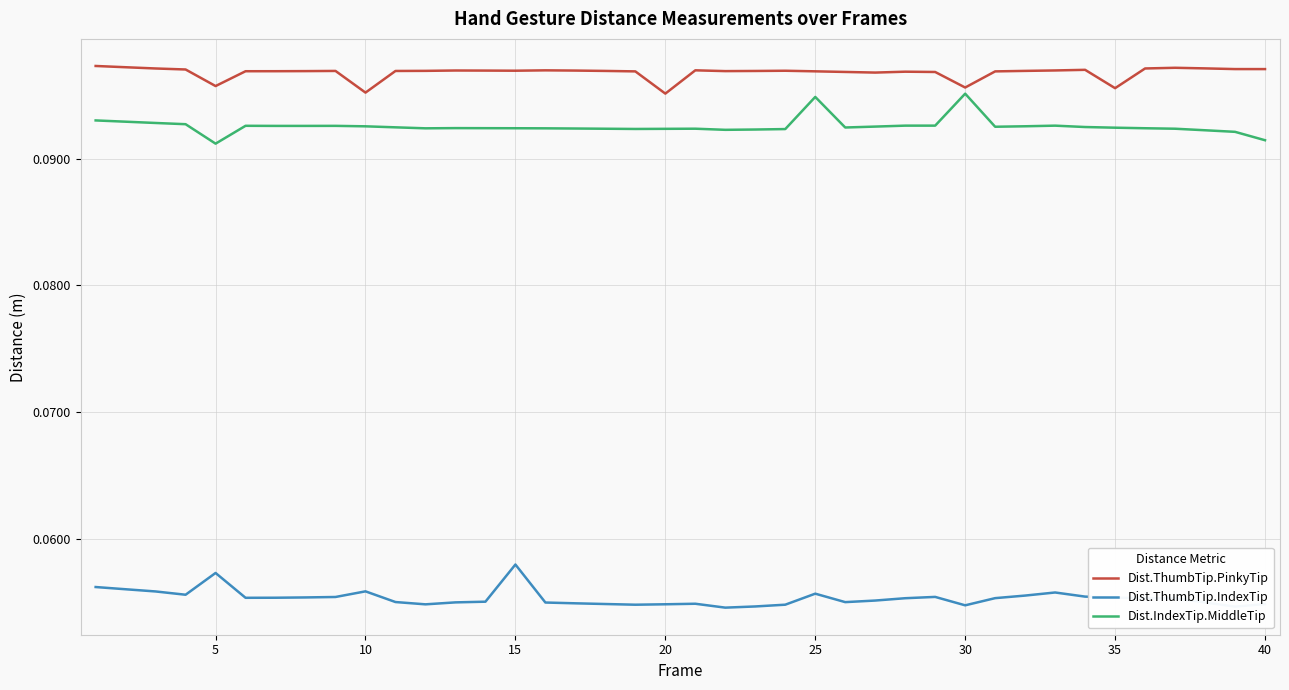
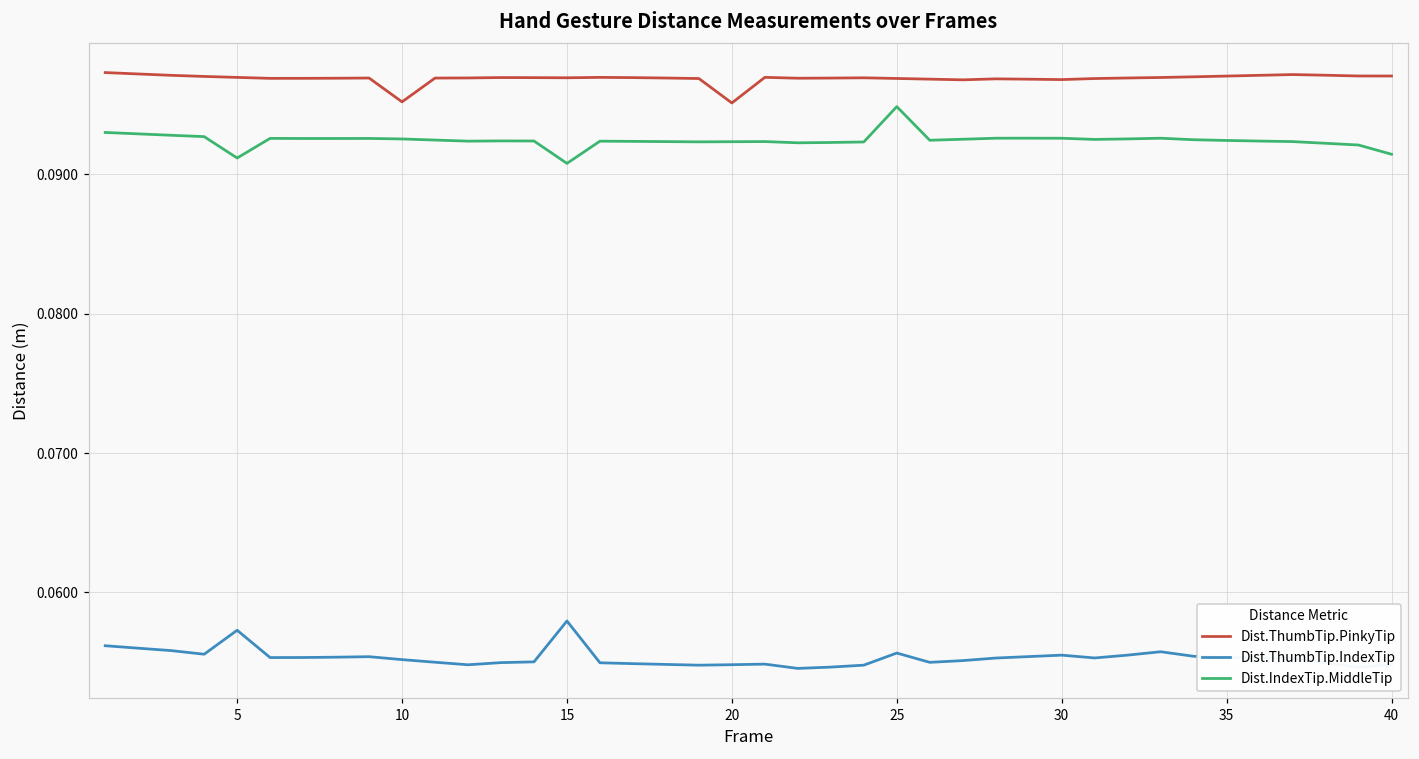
Dist.ThumbTip.PinkyTip, 5: 0.0957 -> 0.0970
Dist.ThumbTip.IndexTip, 10: 0.0558 -> 0.0552
Dist.IndexTip.MiddleTip, 15: 0.0924 -> 0.0908
Dist.ThumbTip.PinkyTip, 30: 0.0956 -> 0.0968
Dist.ThumbTip.IndexTip, 30: 0.0547 -> 0.0555
Dist.IndexTip.MiddleTip, 30: 0.0951 -> 0.0926
Dist.ThumbTip.PinkyTip, 35: 0.0956 -> 0.0971
